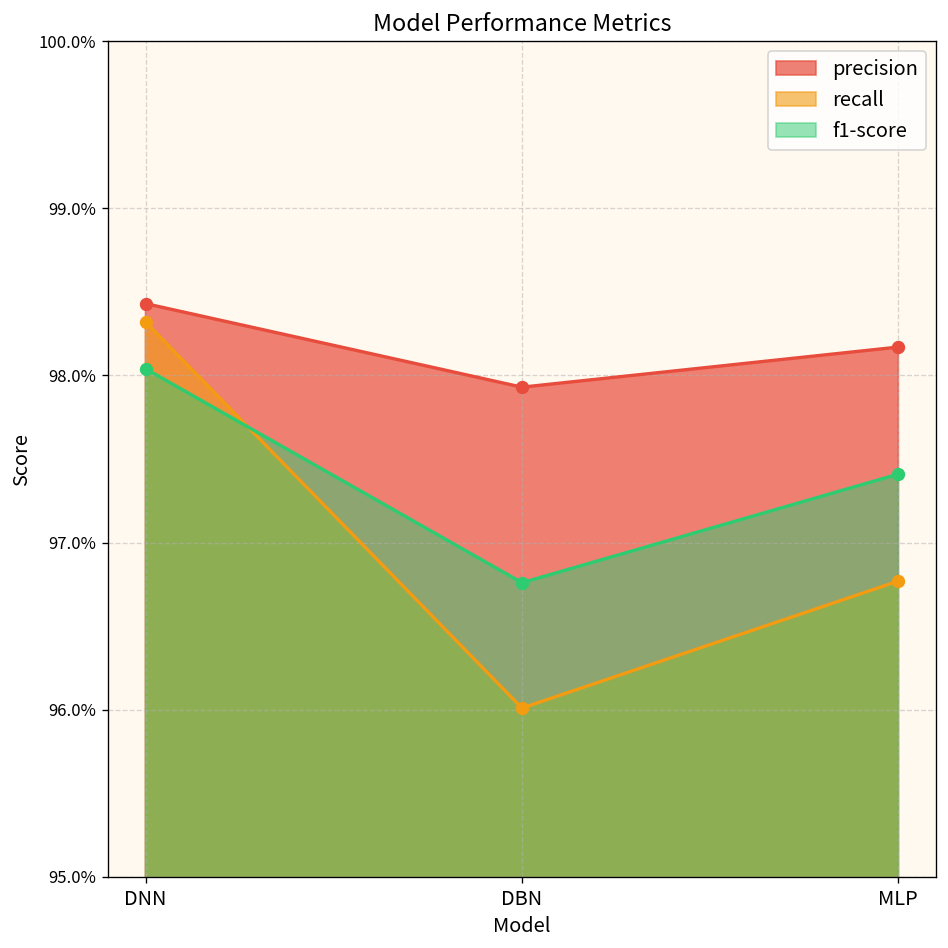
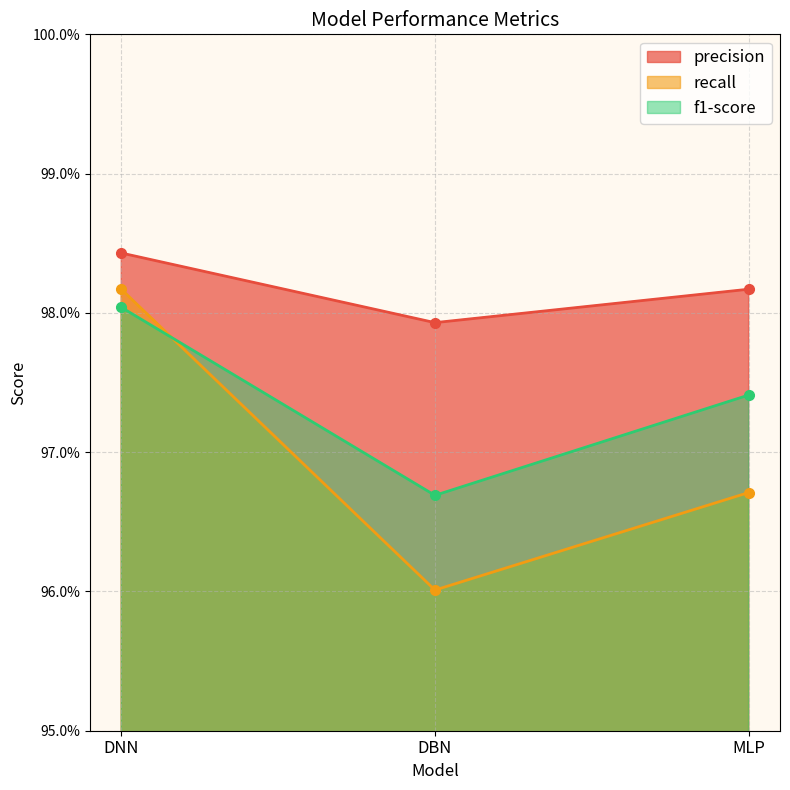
recall, DNN: 98.32% -> 98.17%
f1-score, DBN: 96.76% -> 96.69%
recall, MLP: 96.77% -> 96.71%
